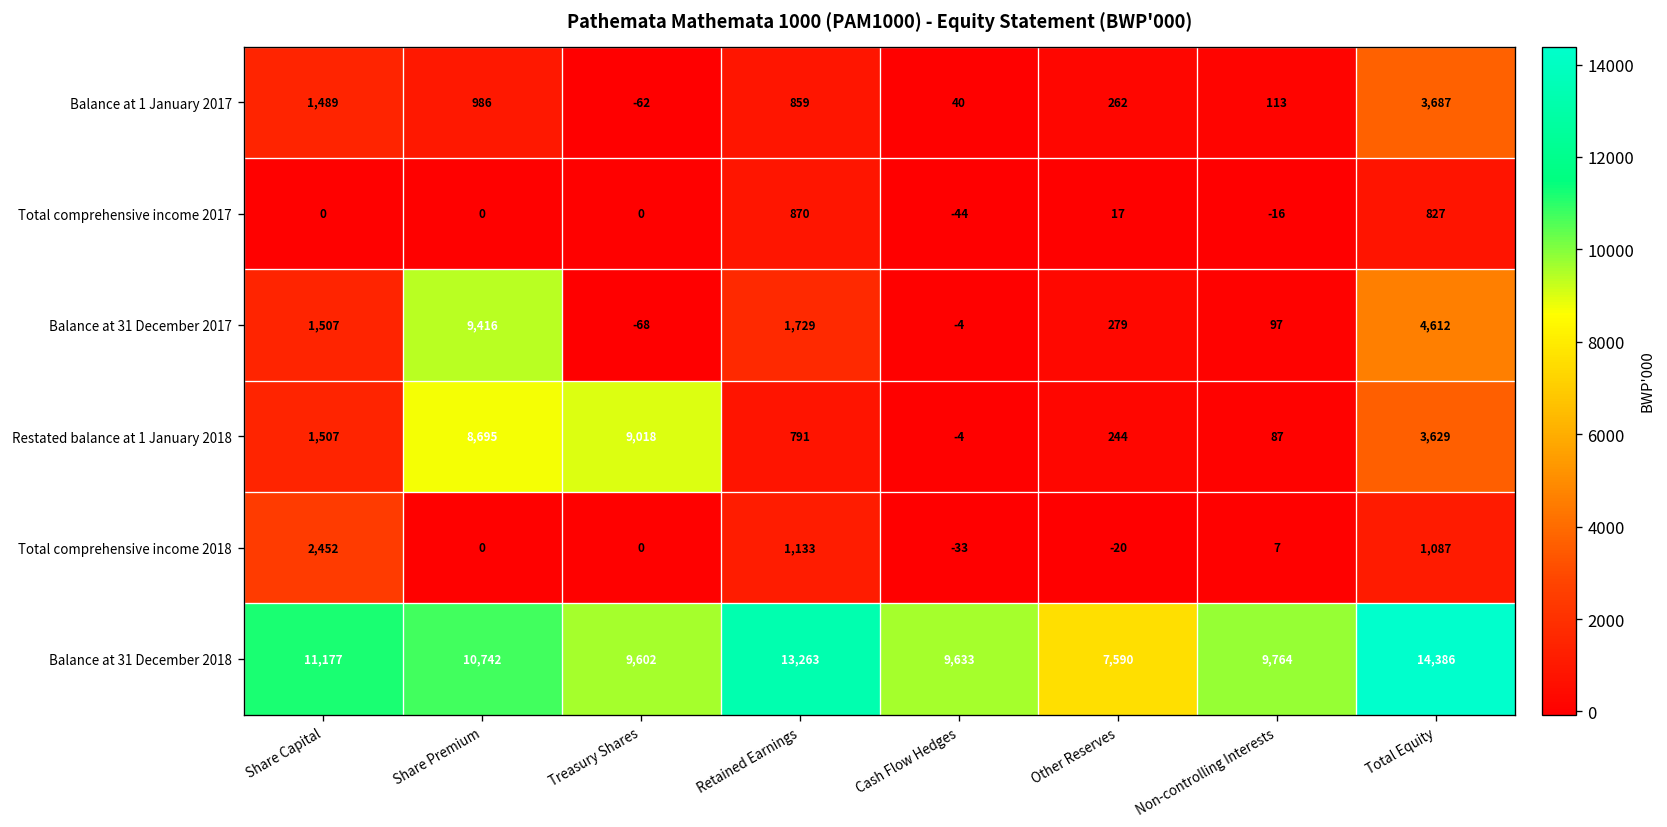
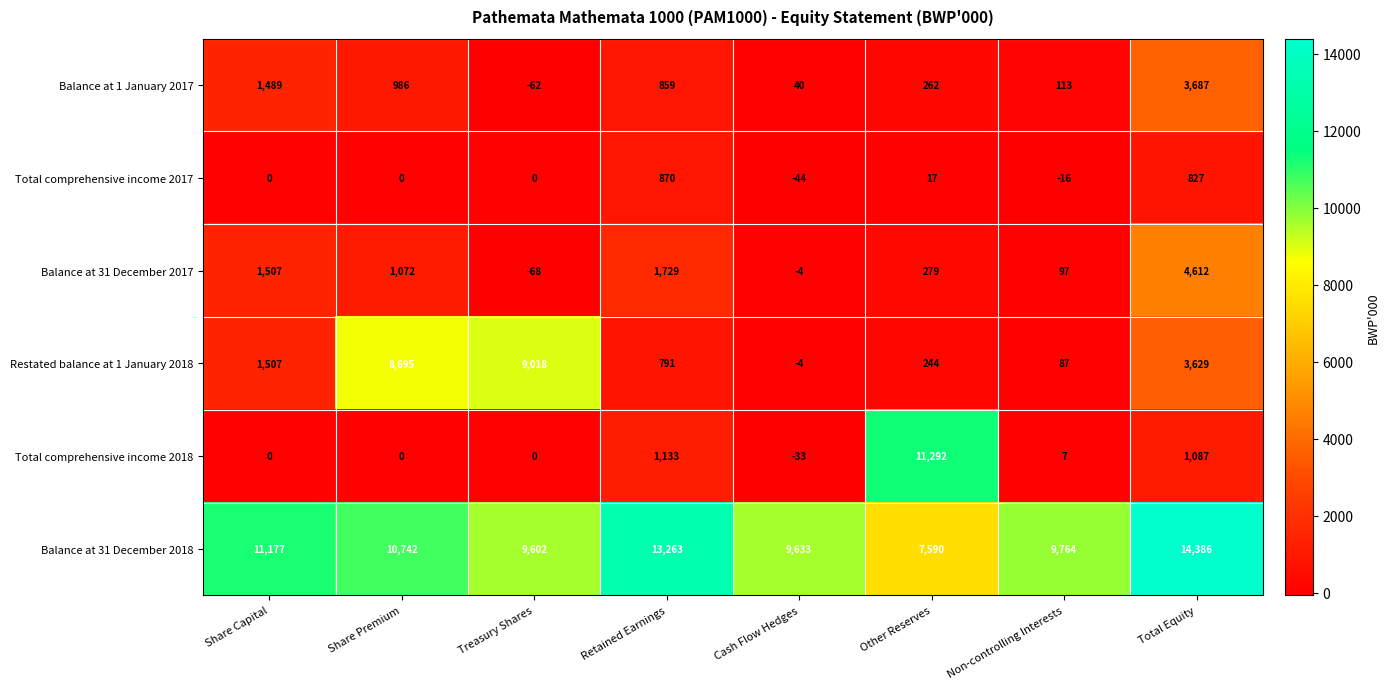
Balance at 31 December 2017, Share Premium: 9,416 -> 1,072
Total comprehensive income 2018, Share Capital: 2,452 -> 0
Total comprehensive income 2018, Other Reserves: -20 -> 11,292
